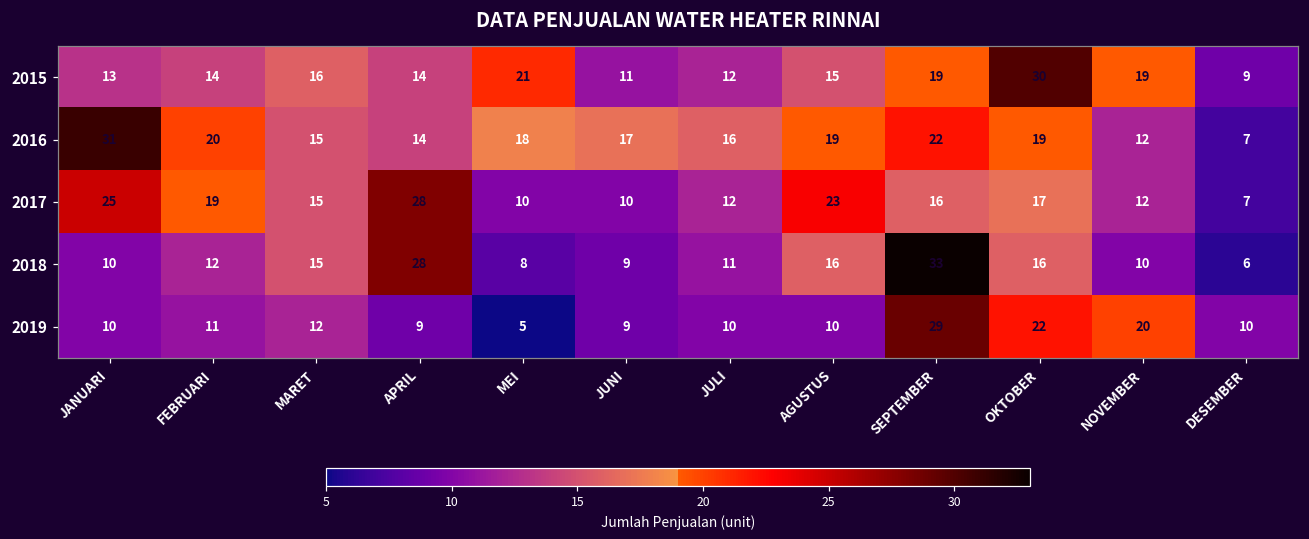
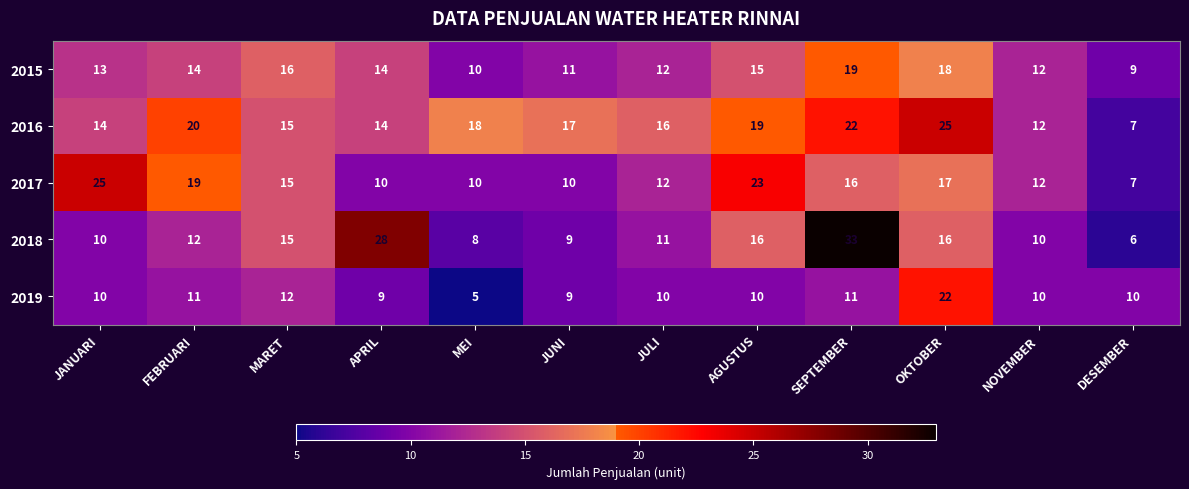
2015, MEI: 21 -> 10
2015, OKTOBER: 30 -> 18
2015, NOVEMBER: 19 -> 12
2016, JANUARI: 31 -> 14
2016, OKTOBER: 19 -> 25
2017, APRIL: 28 -> 10
2019, SEPTEMBER: 29 -> 11
2019, NOVEMBER: 20 -> 10
